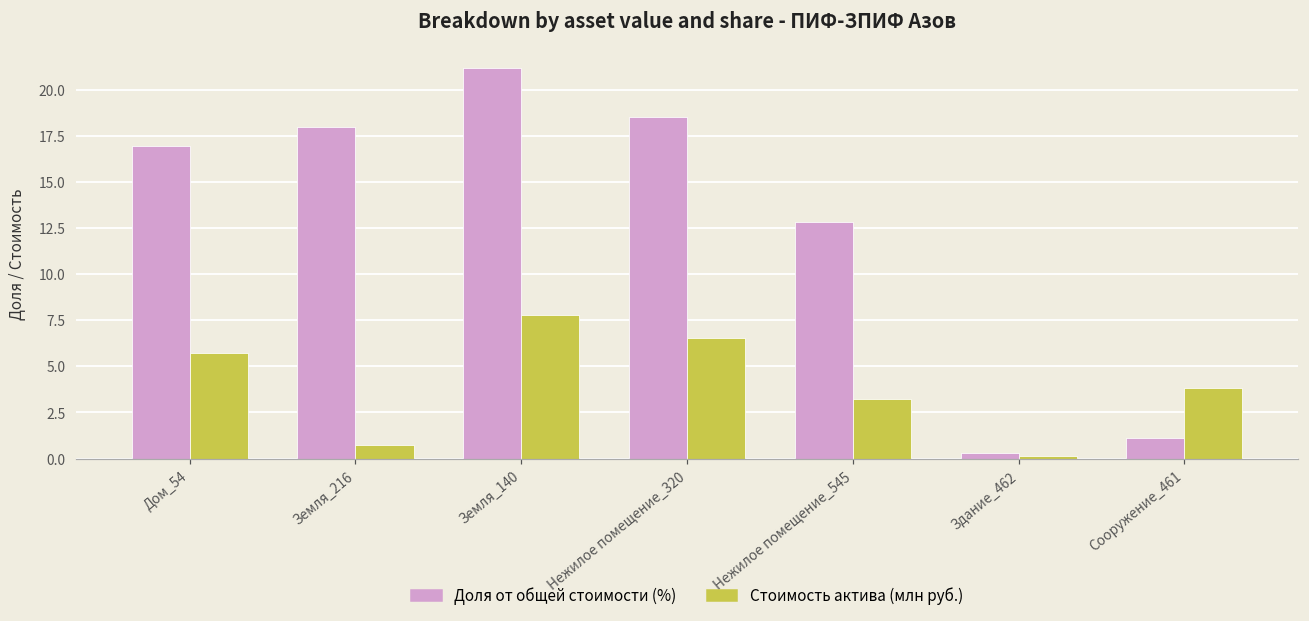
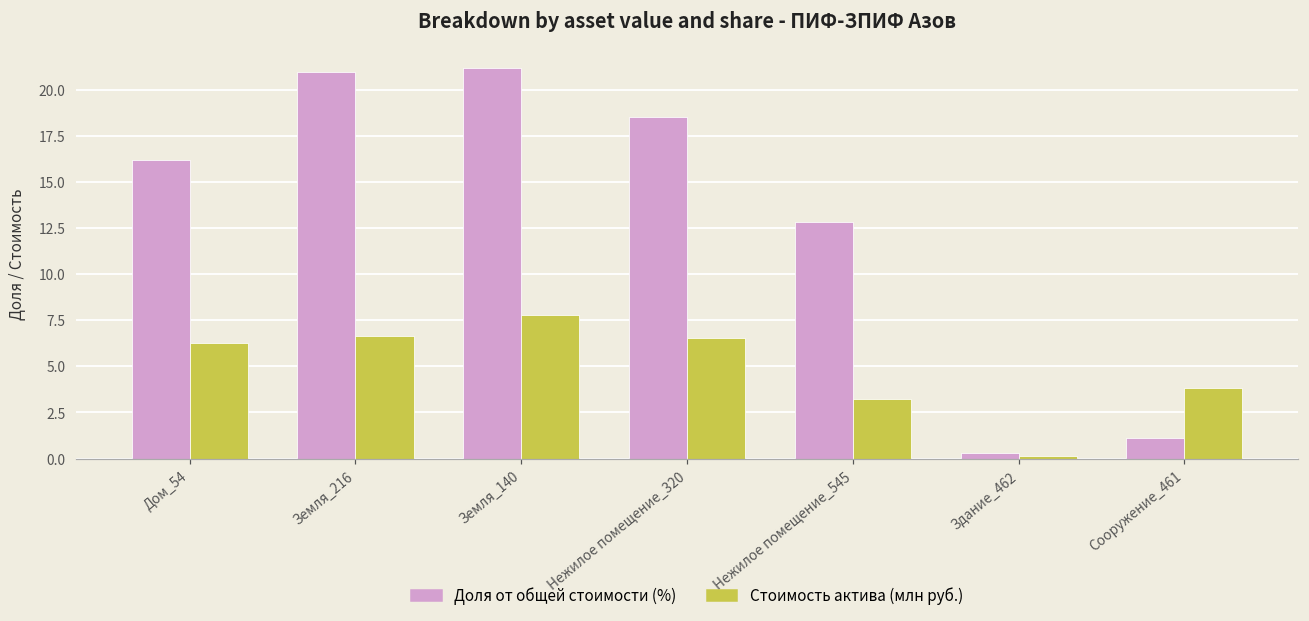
Доля от общей стоимости (%), Дом_54: 16.9 -> 16.2
Стоимость актива (млн руб.), Дом_54: 5.7 -> 6.2
Доля от общей стоимости (%), Земля_216: 18.0 -> 20.9
Стоимость актива (млн руб.), Земля_216: 0.7 -> 6.6
